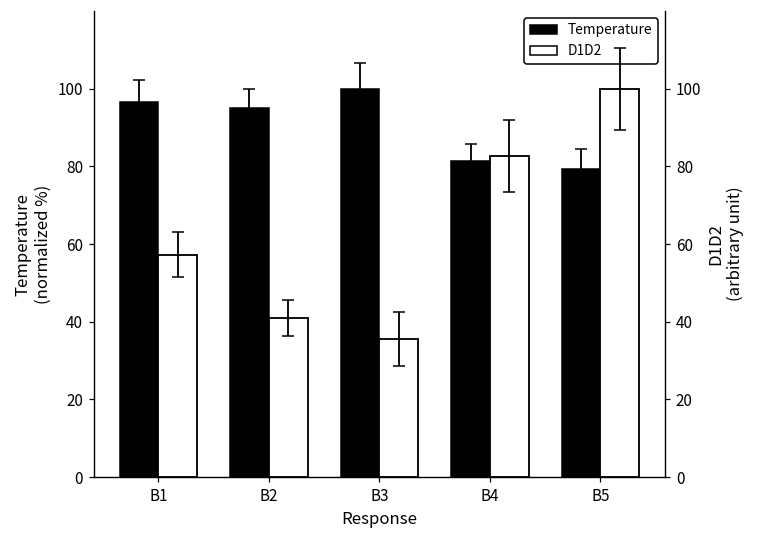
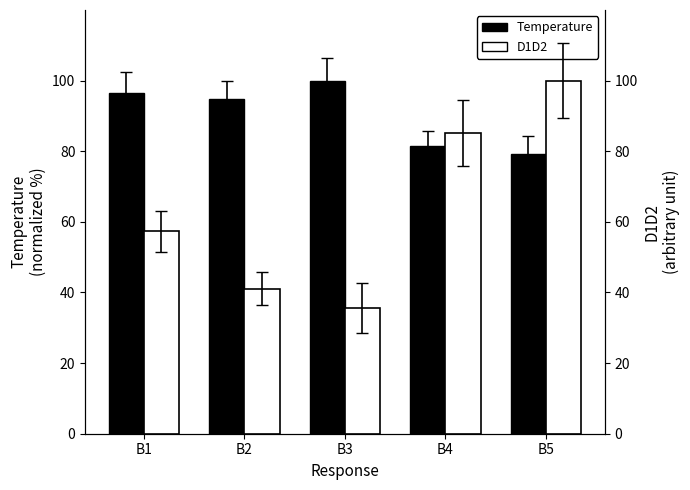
D1D2, B4: 83 -> 85
